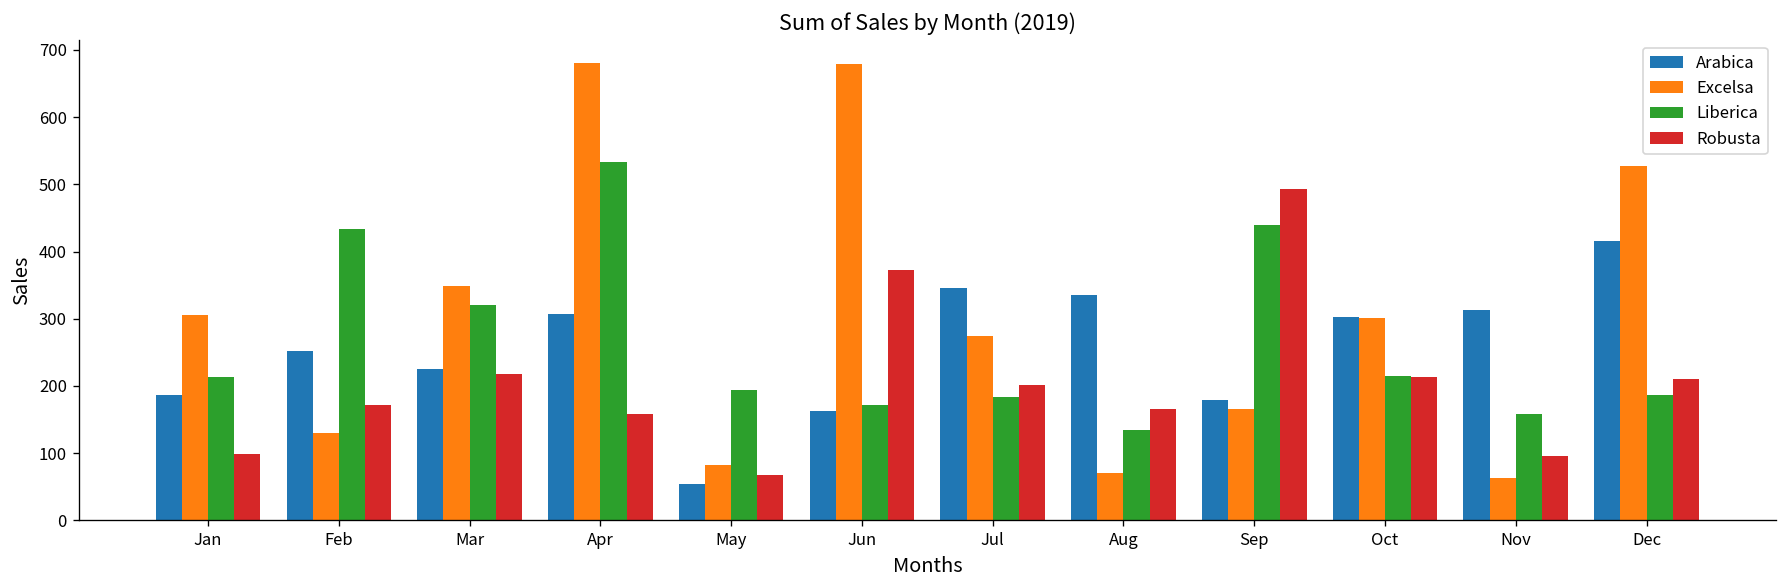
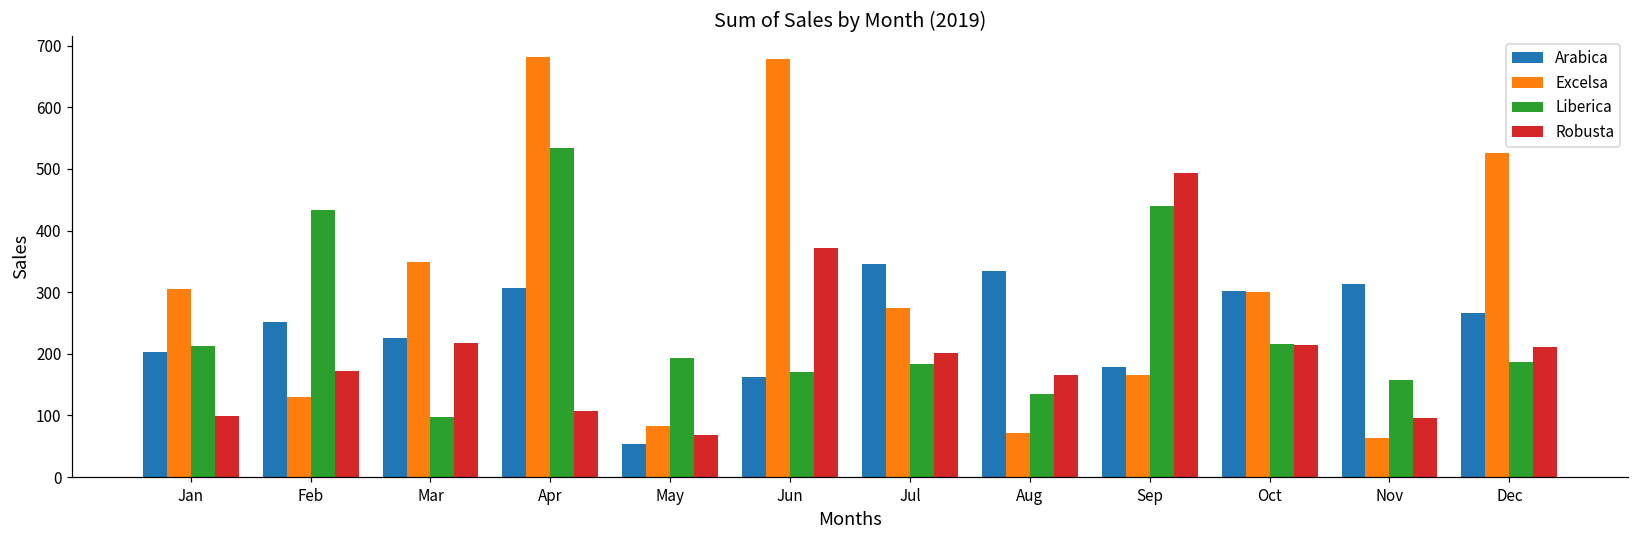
Arabica, Jan: 190 -> 200
Liberica, Mar: 320 -> 100
Robusta, Apr: 160 -> 110
Arabica, Dec: 420 -> 270
